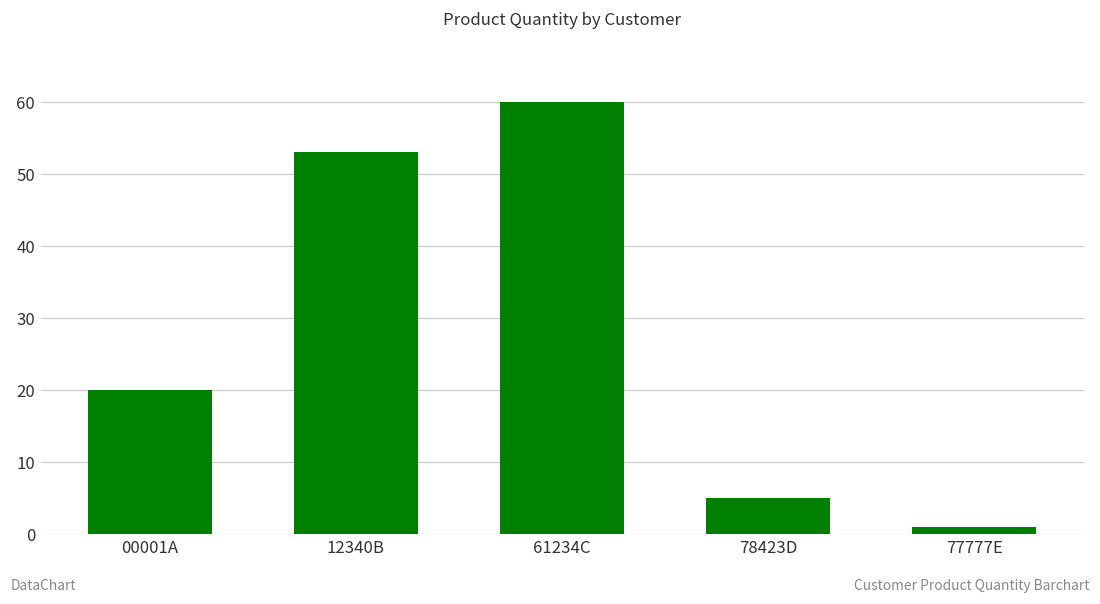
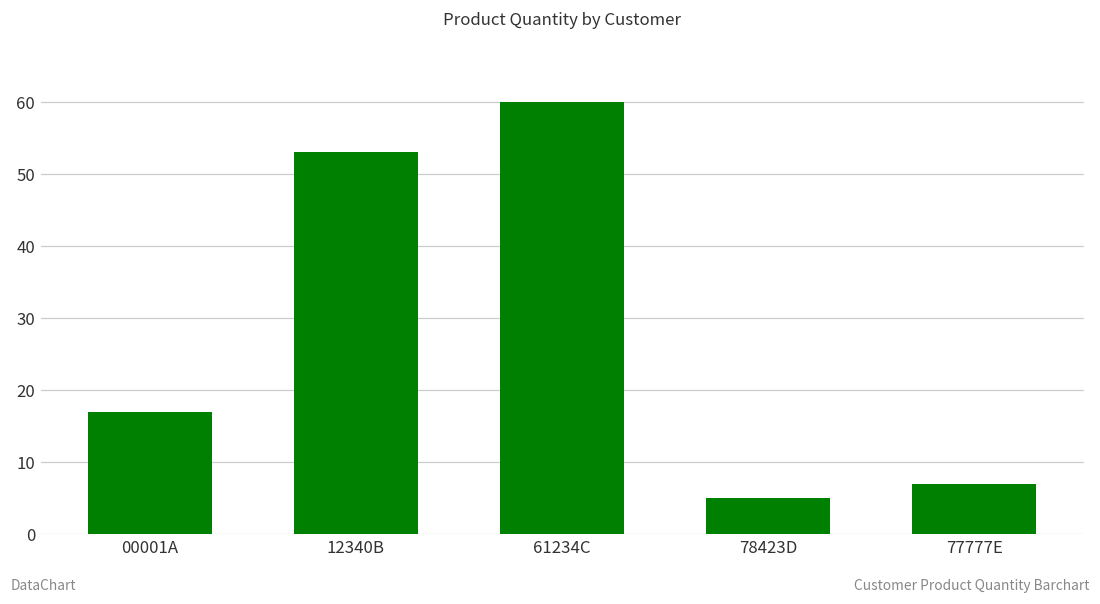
00001A: 20 -> 17
77777E: 1 -> 7
